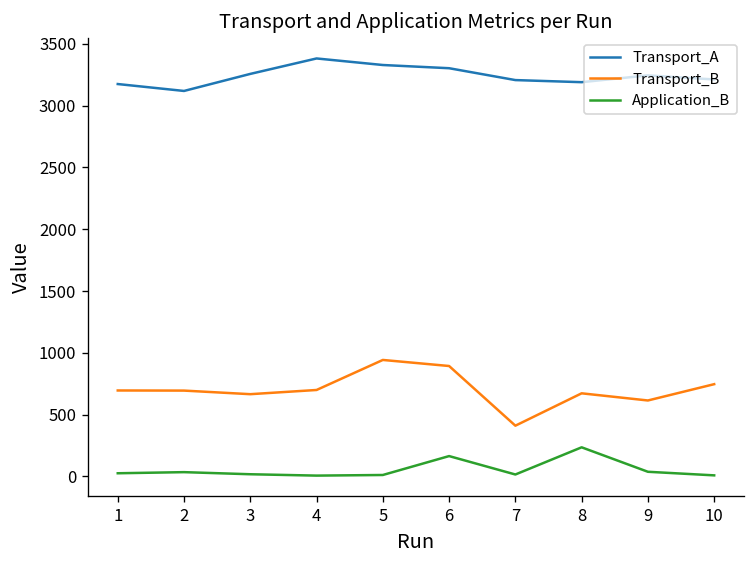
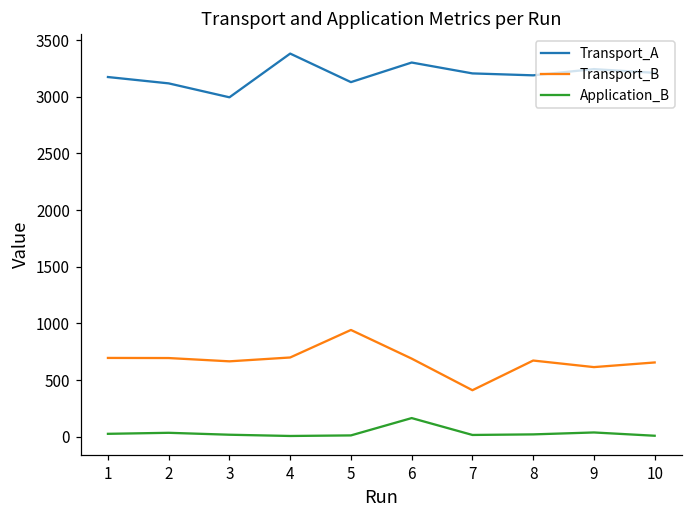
Transport_A, 3: 3260 -> 3000
Transport_A, 5: 3330 -> 3130
Transport_B, 6: 890 -> 690
Application_B, 8: 240 -> 20
Transport_B, 10: 750 -> 660
